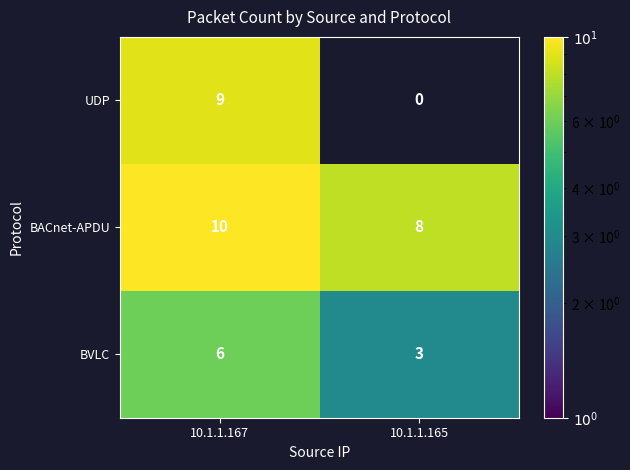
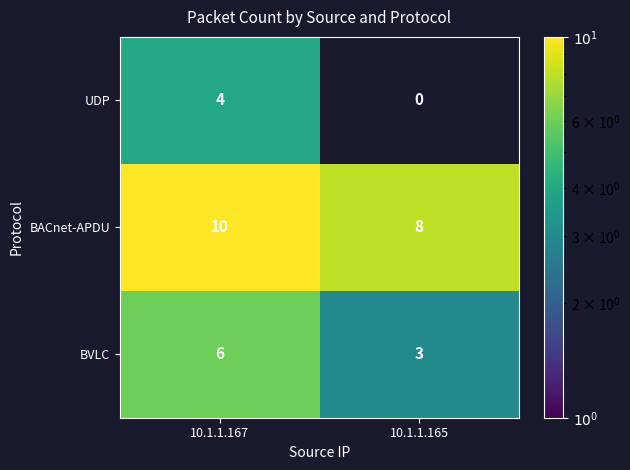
UDP, 10.1.1.167: 9 -> 4
